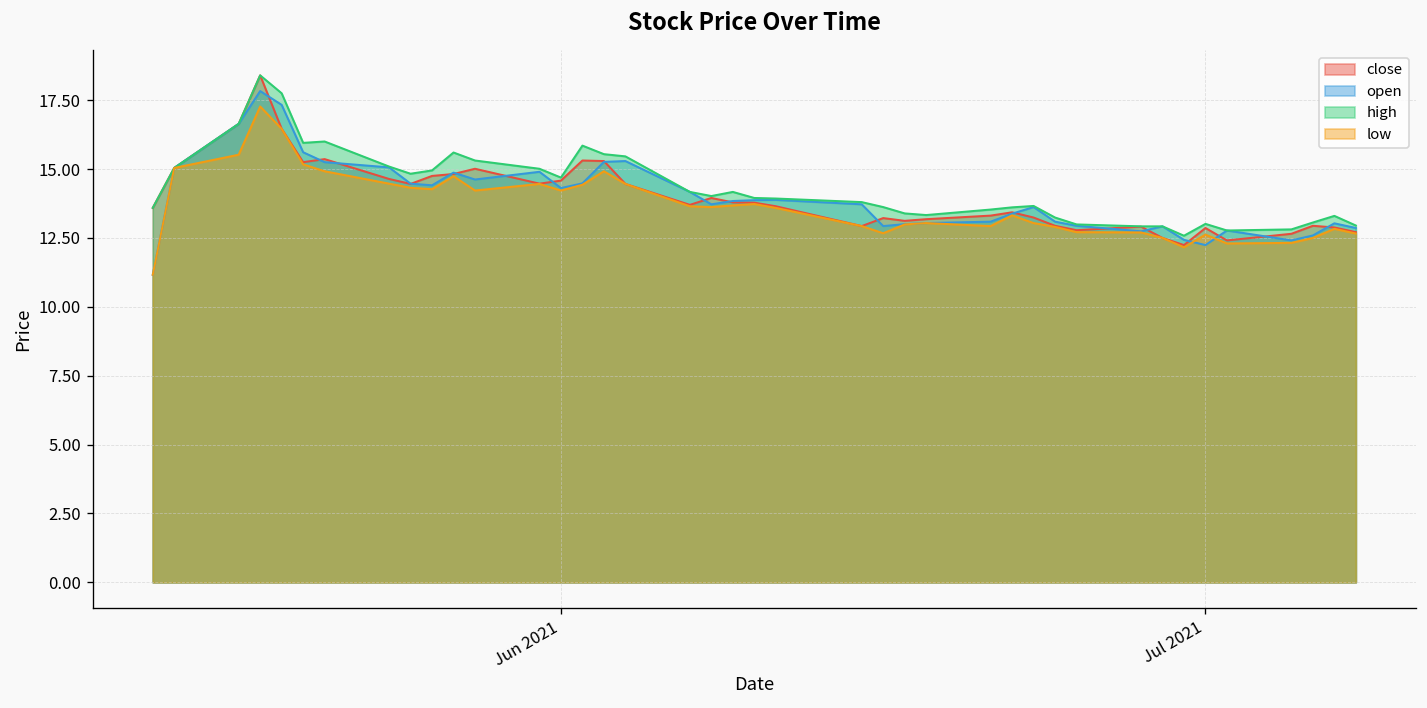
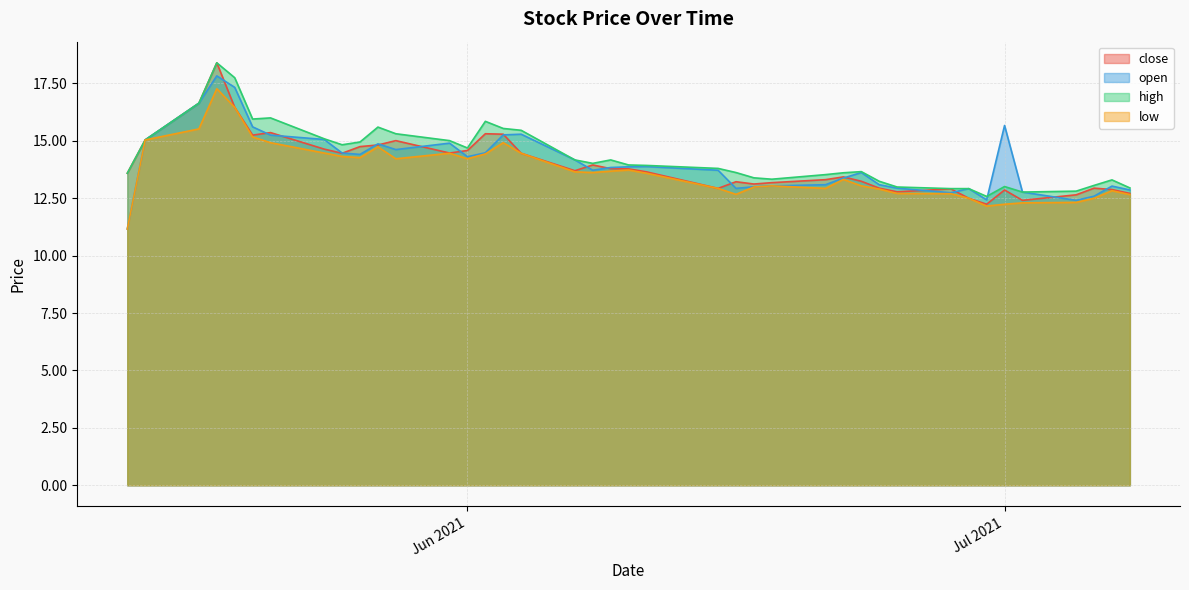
open, Jul 2021: 12.2 -> 15.7
low, Jul 2021: 12.6 -> 12.2
